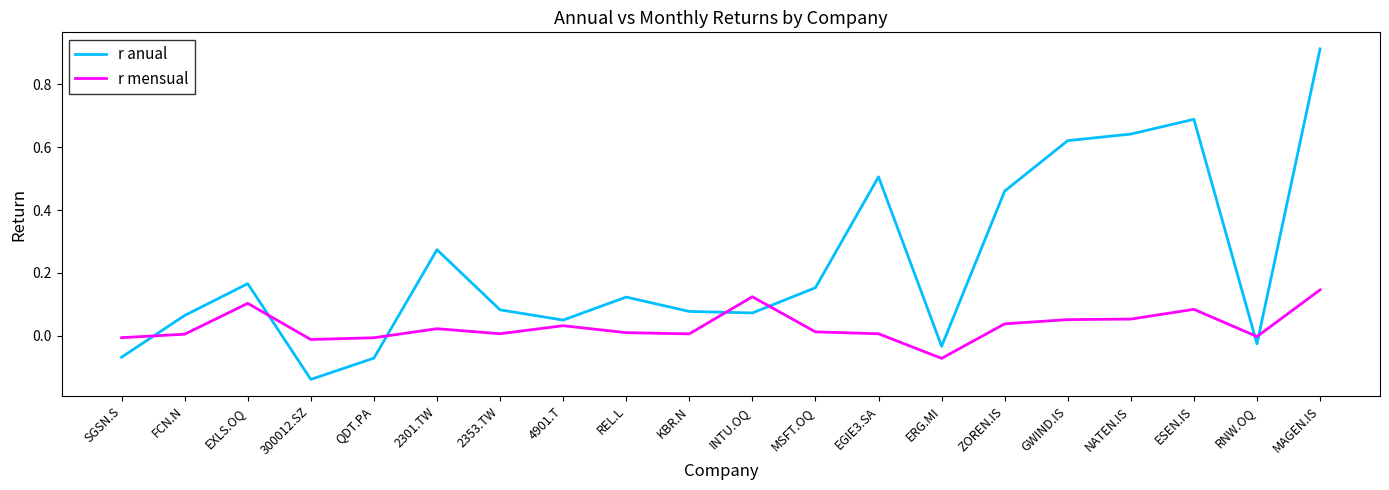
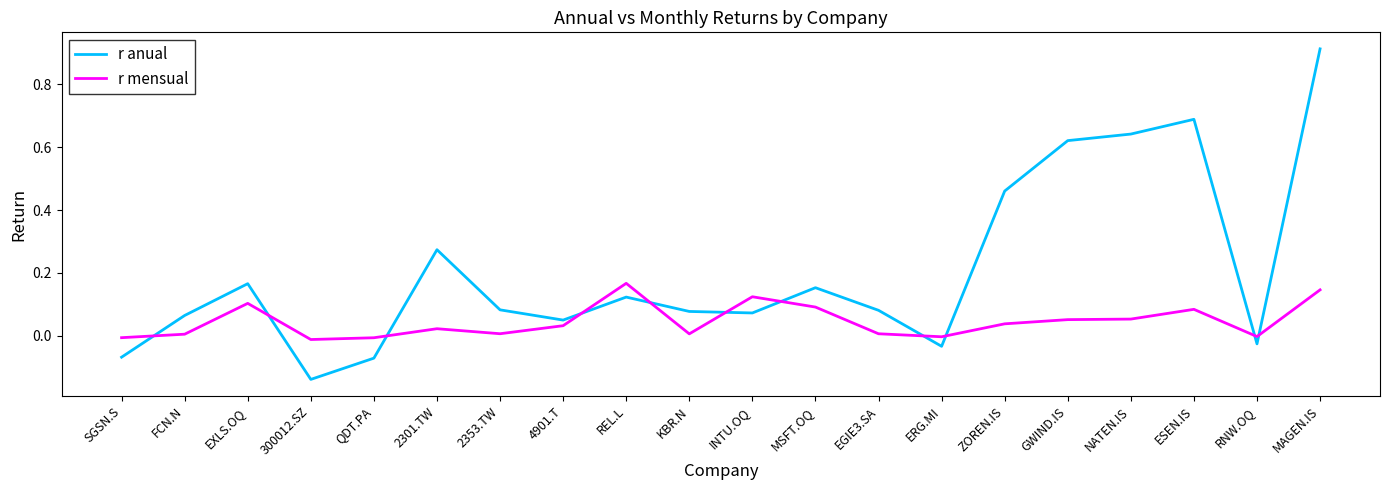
r mensual, REL.L: 0.01 -> 0.17
r mensual, MSFT.OQ: 0.01 -> 0.09
r anual, EGIE3.SA: 0.51 -> 0.08
r mensual, ERG.MI: -0.07 -> 0.00
